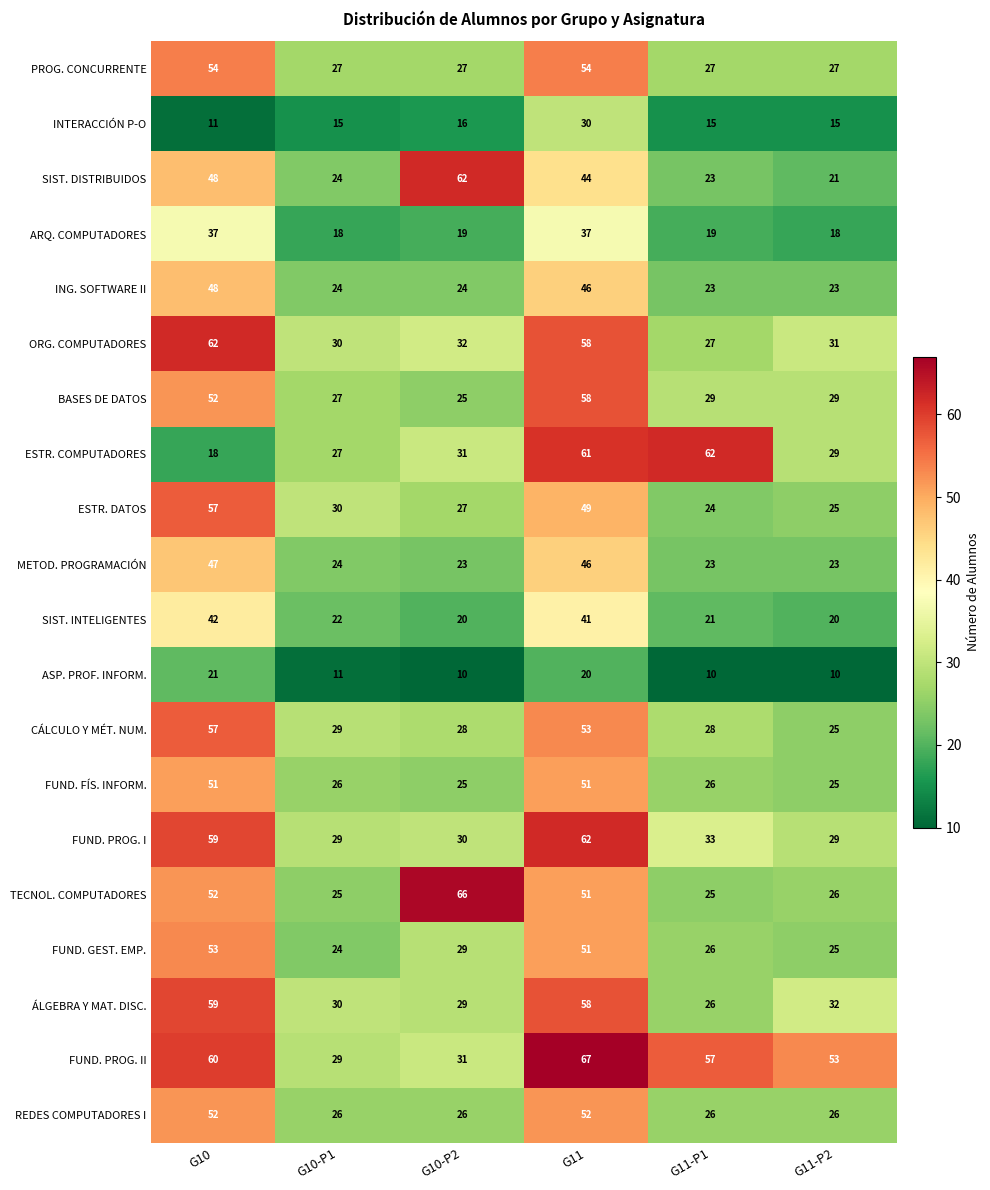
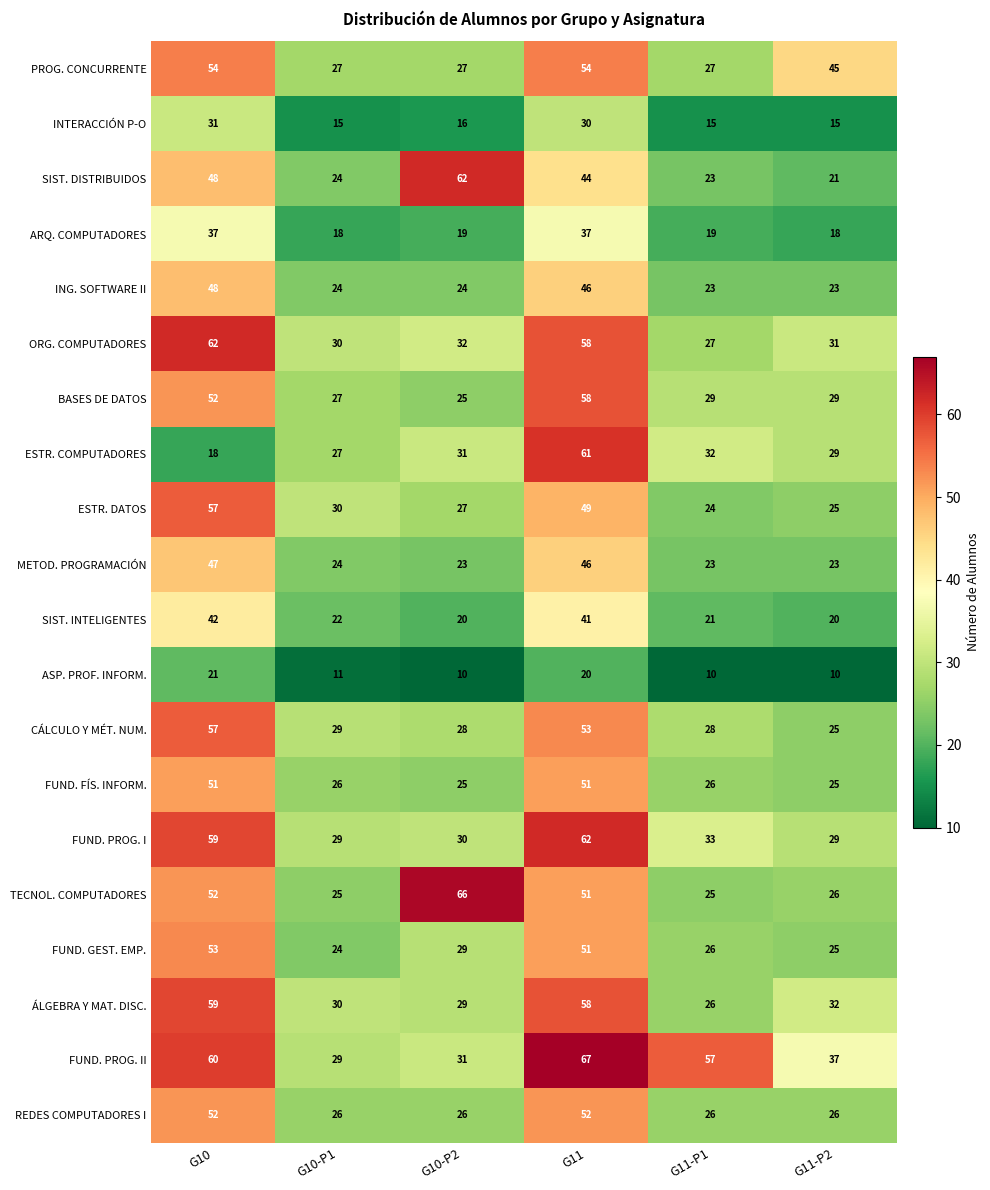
PROG. CONCURRENTE, G11-P2: 27 -> 45
INTERACCIÓN P-O, G10: 11 -> 31
ESTR. COMPUTADORES, G11-P1: 62 -> 32
FUND. PROG. II, G11-P2: 53 -> 37
